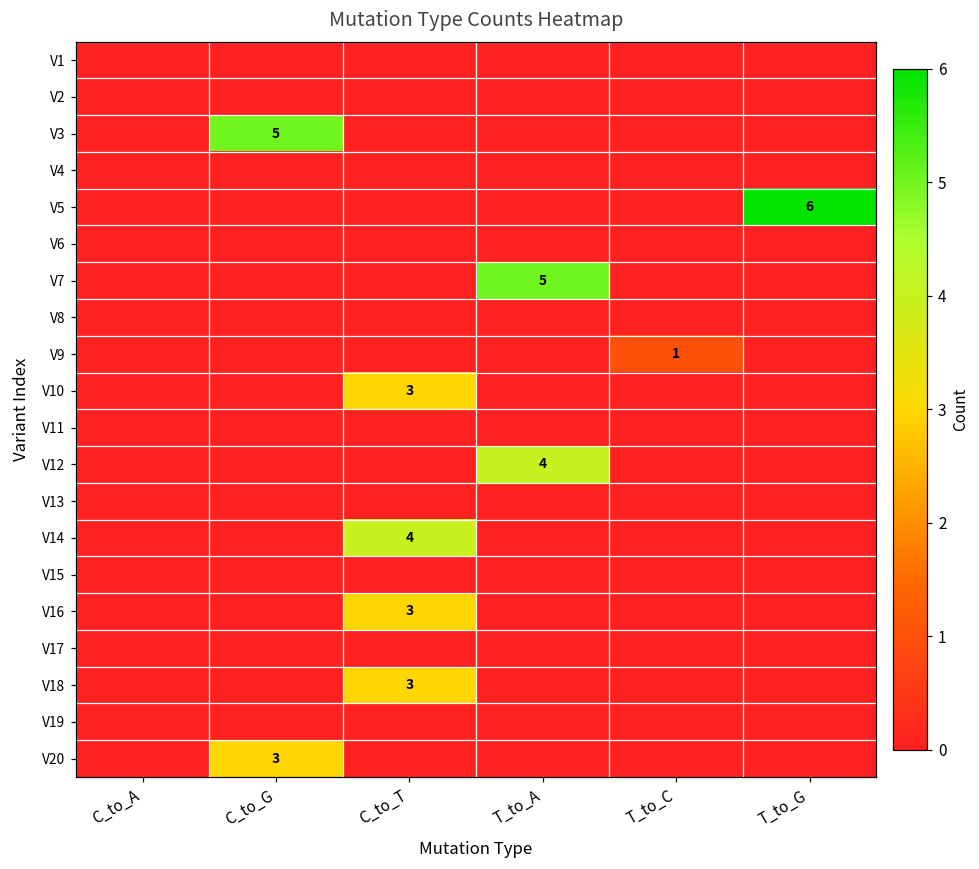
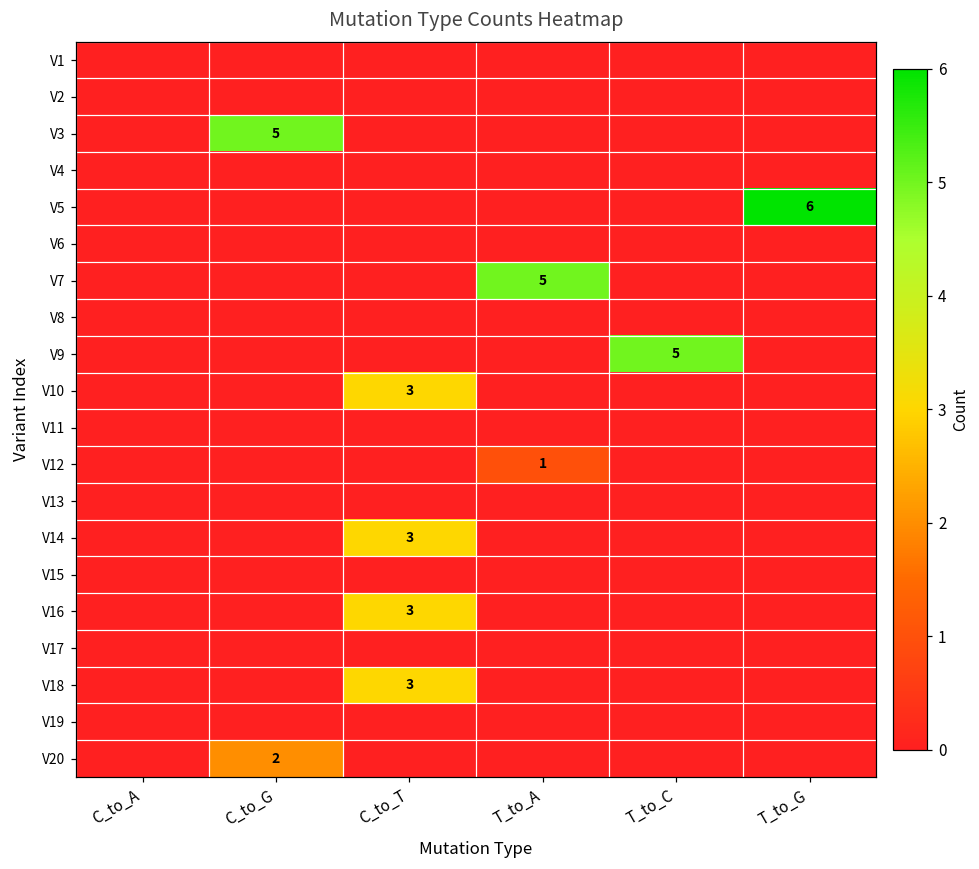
V9, T_to_C: 1 -> 5
V12, T_to_A: 4 -> 1
V14, C_to_T: 4 -> 3
V20, C_to_G: 3 -> 2
